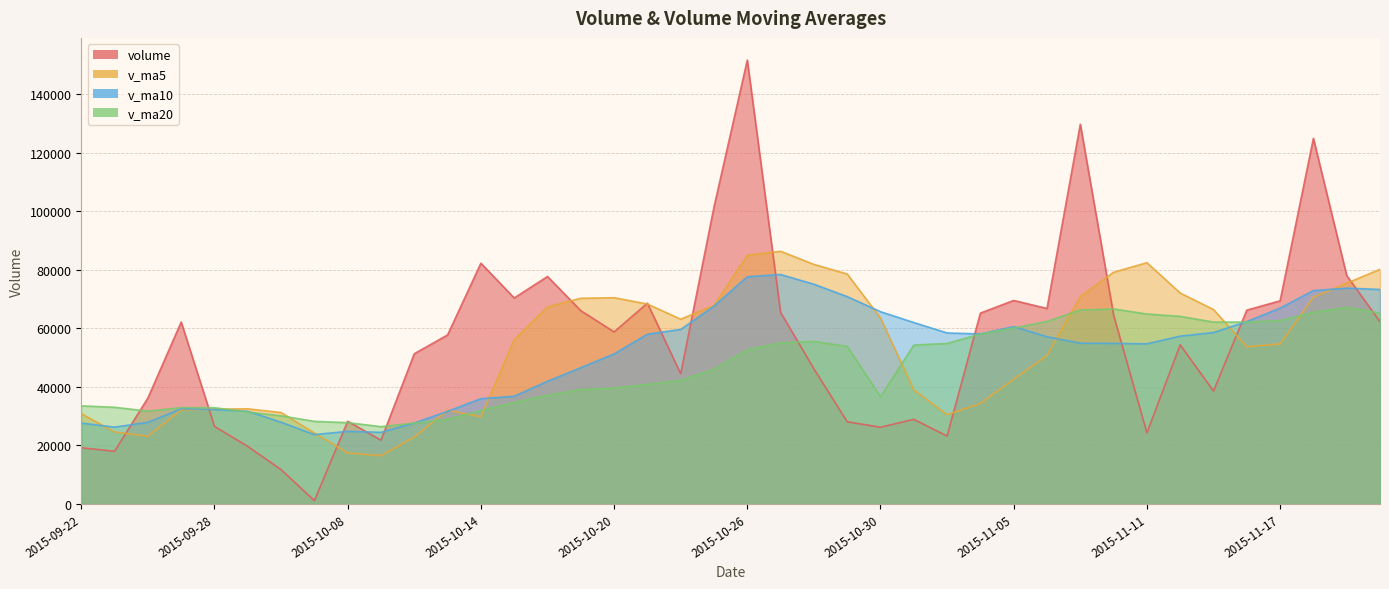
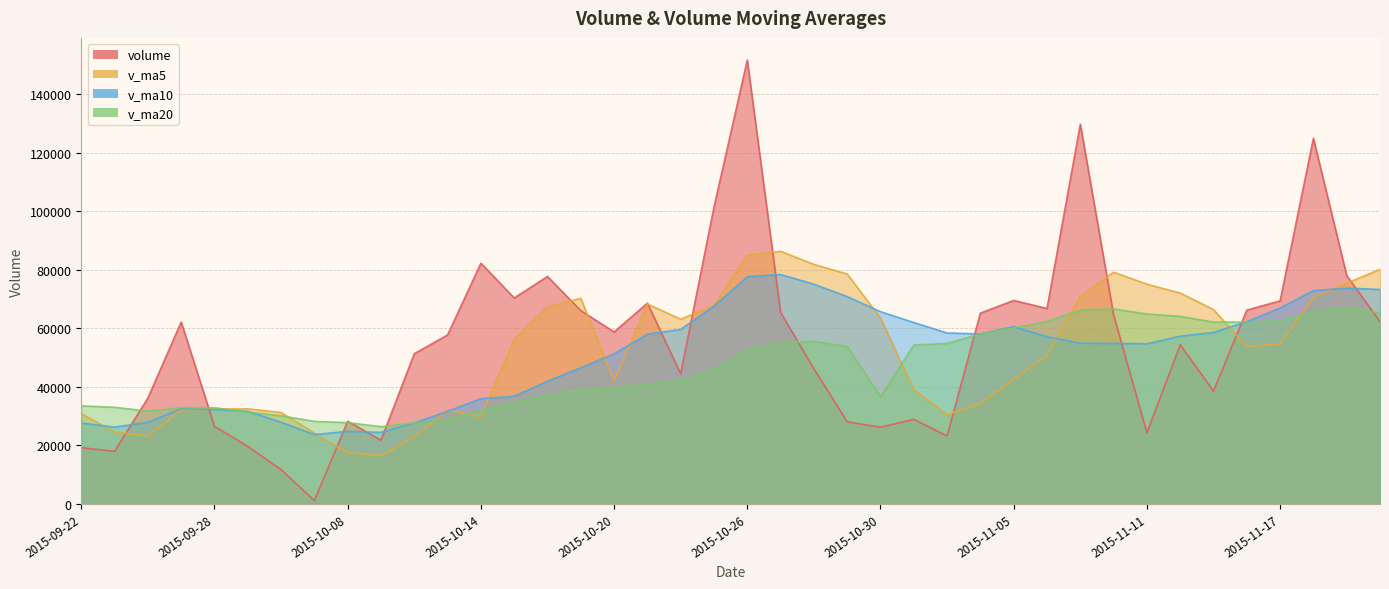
v_ma5, 2015-10-20: 70000 -> 42000
v_ma5, 2015-11-11: 82000 -> 75000
